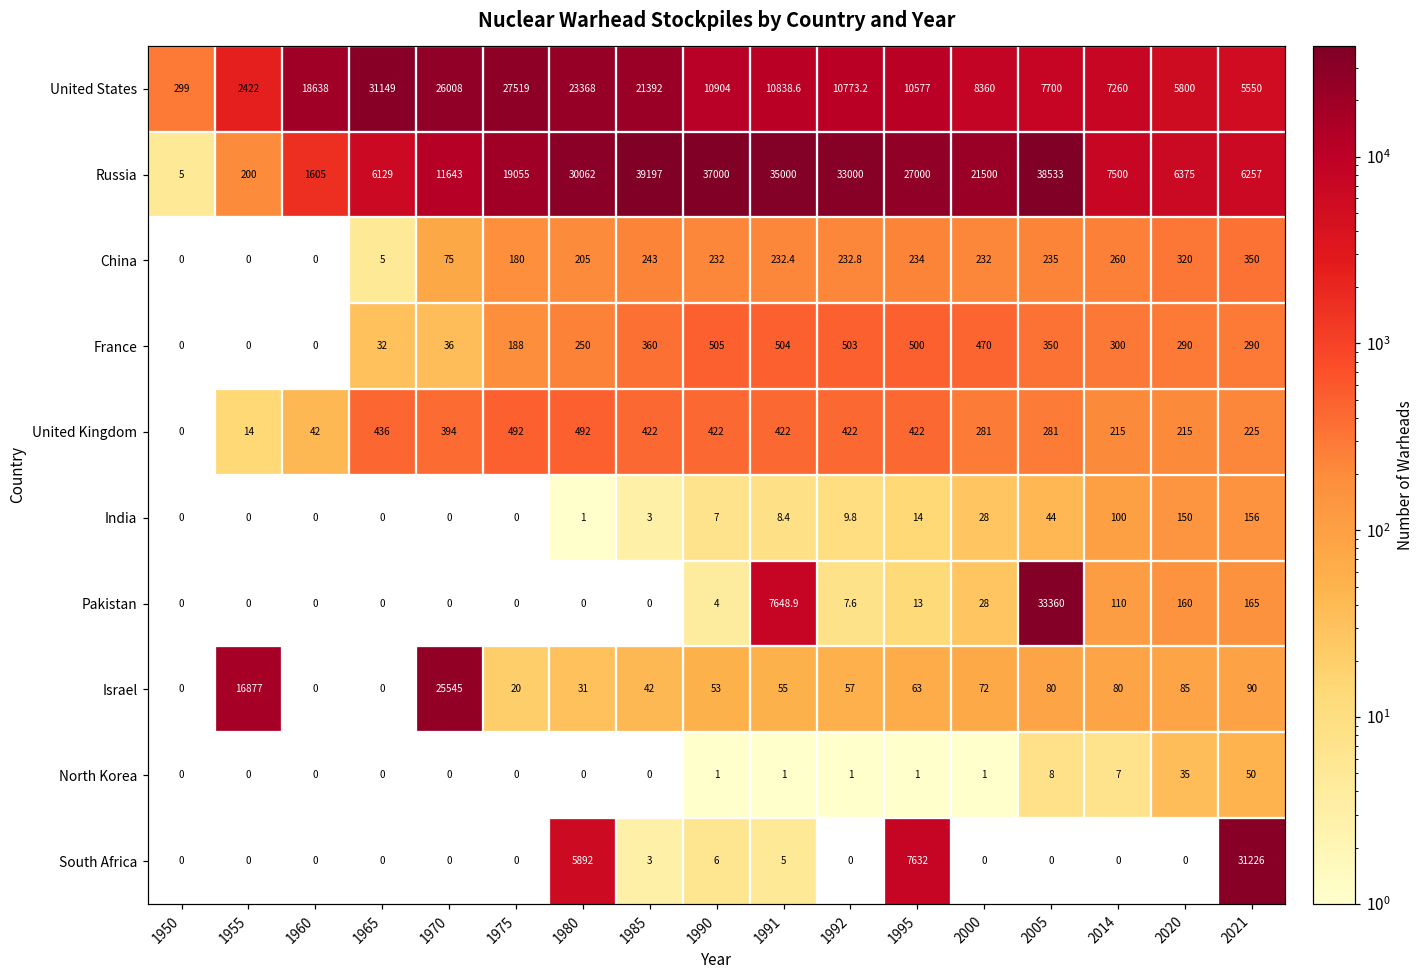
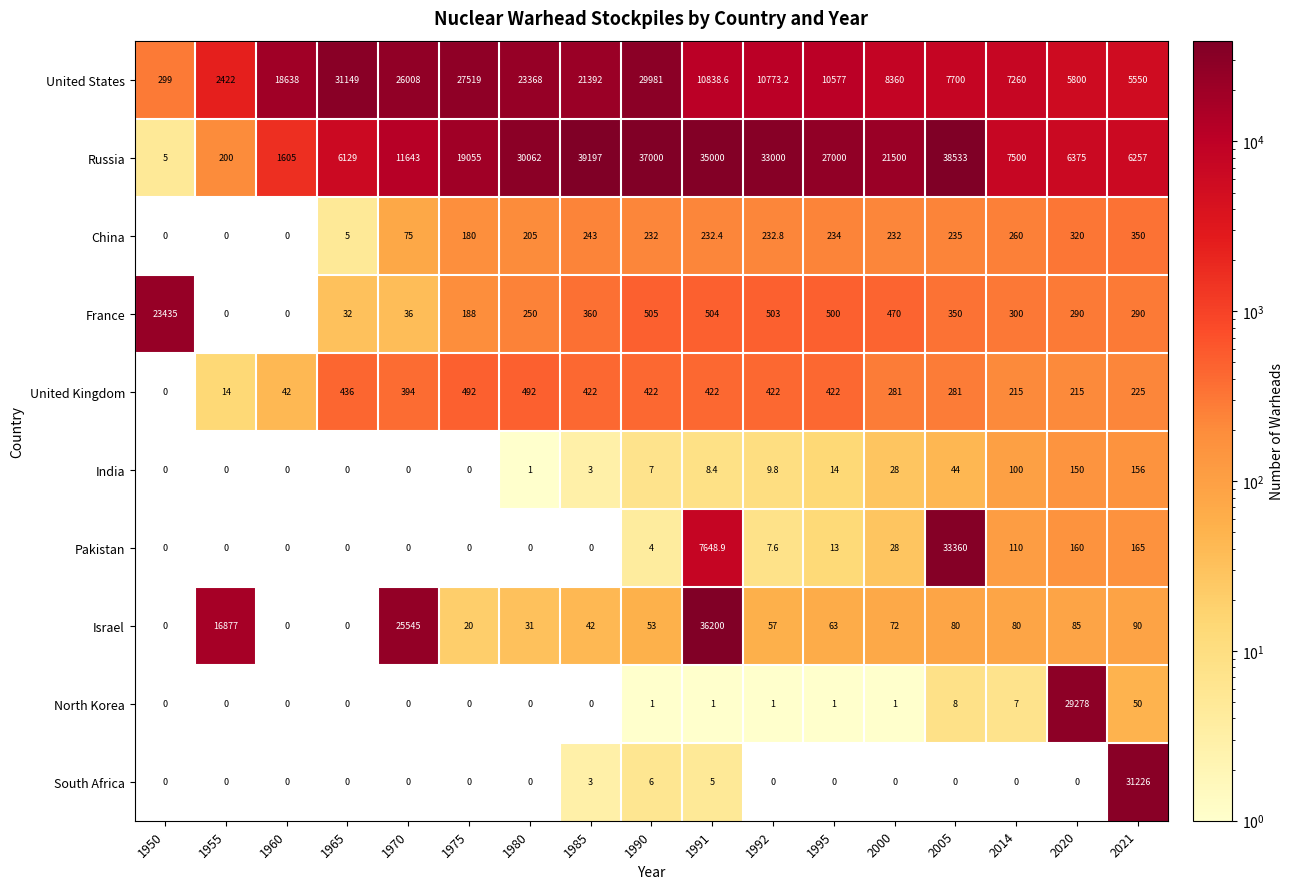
United States, 1990: 10904 -> 29981
France, 1950: 0 -> 23435
Israel, 1991: 55 -> 36200
North Korea, 2020: 35 -> 29278
South Africa, 1980: 5892 -> 0
South Africa, 1995: 7632 -> 0
